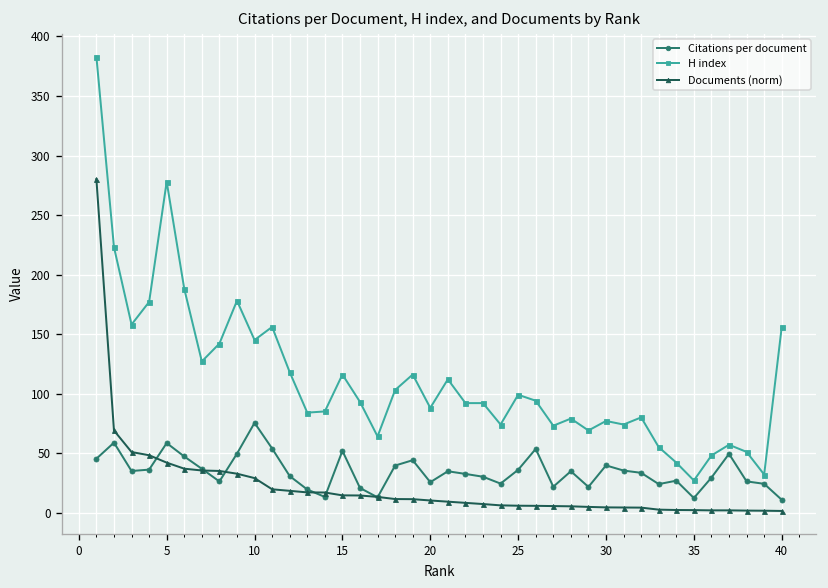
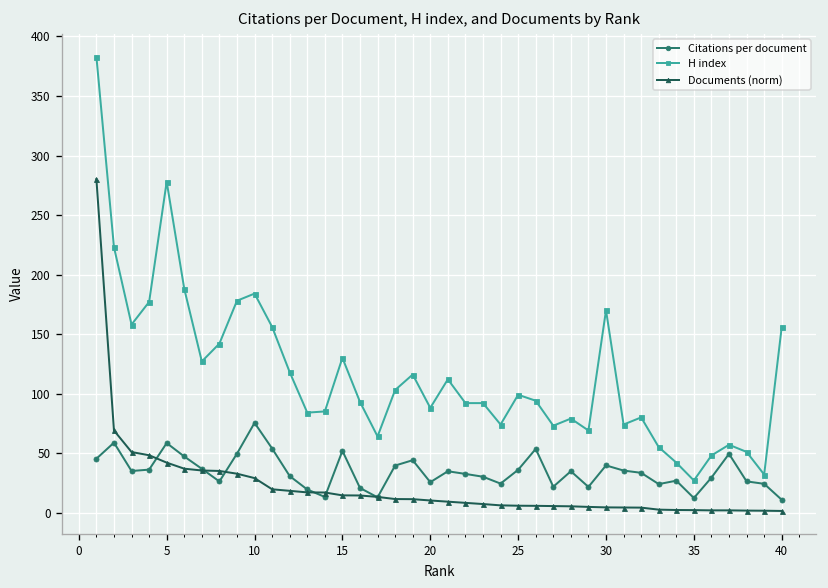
H index, 10: 150 -> 180
H index, 15: 120 -> 130
H index, 30: 80 -> 170
